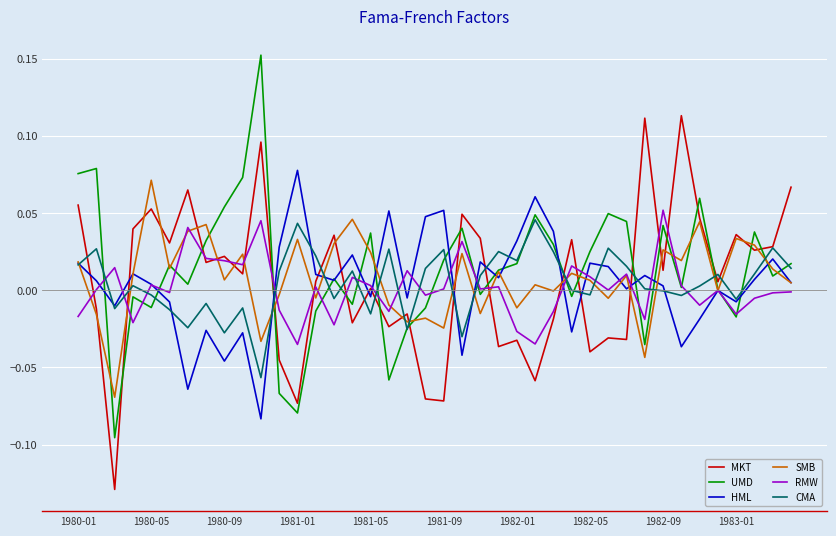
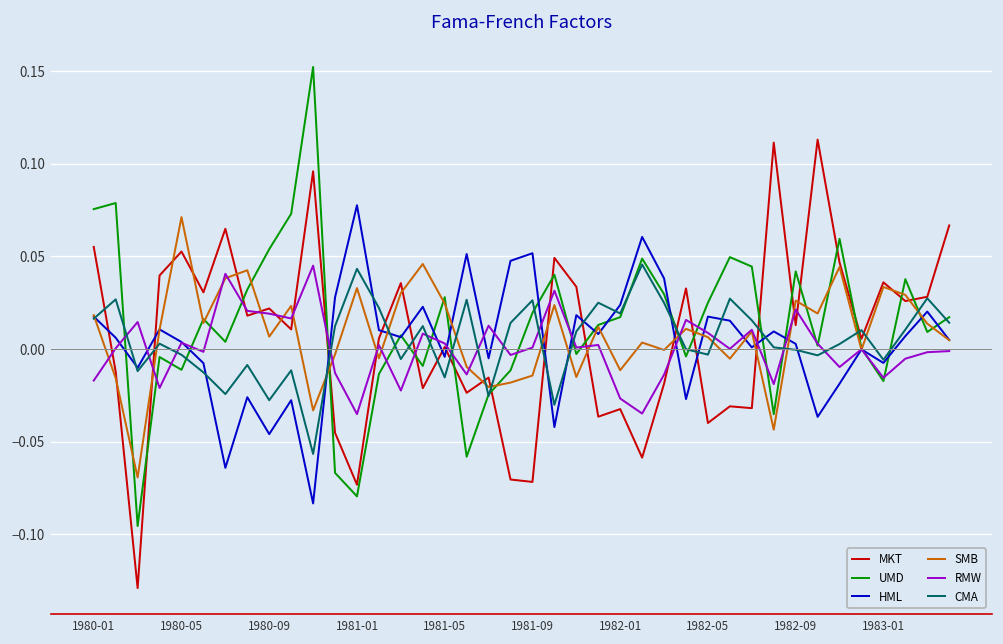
UMD, 1981-05: 0.037 -> 0.028
SMB, 1981-09: -0.025 -> -0.014
HML, 1982-01: 0.032 -> 0.024
RMW, 1982-09: 0.052 -> 0.021
